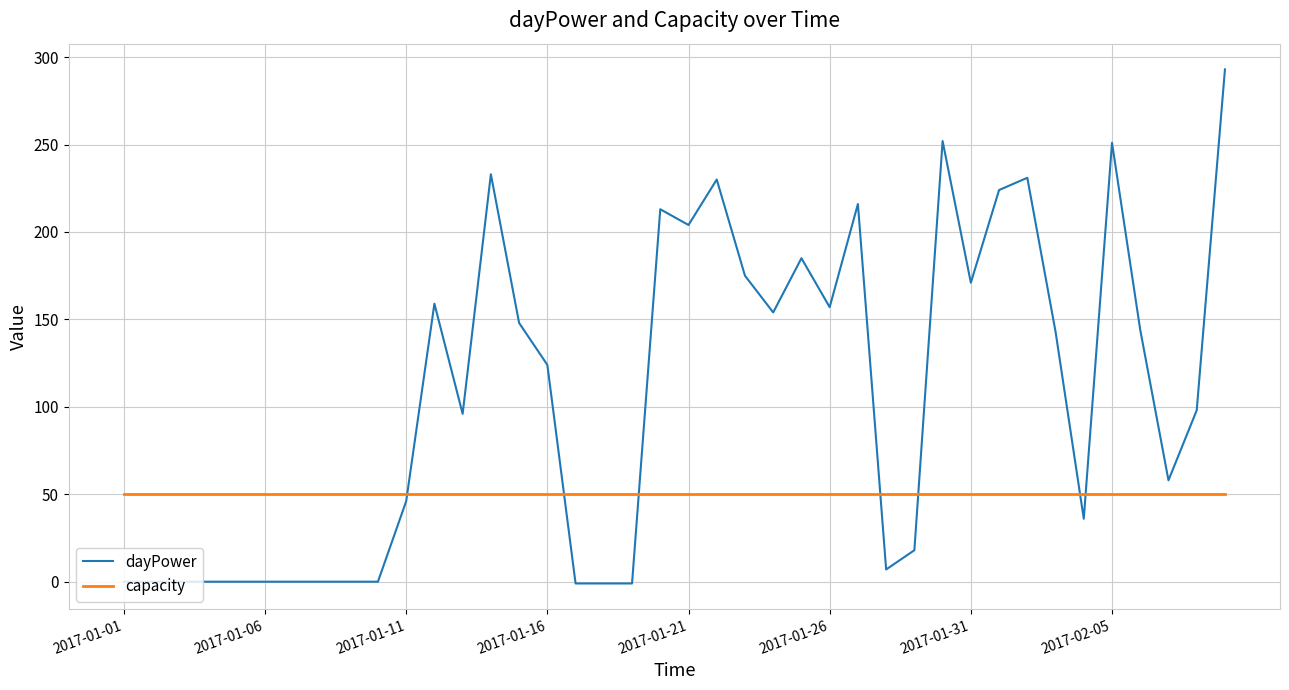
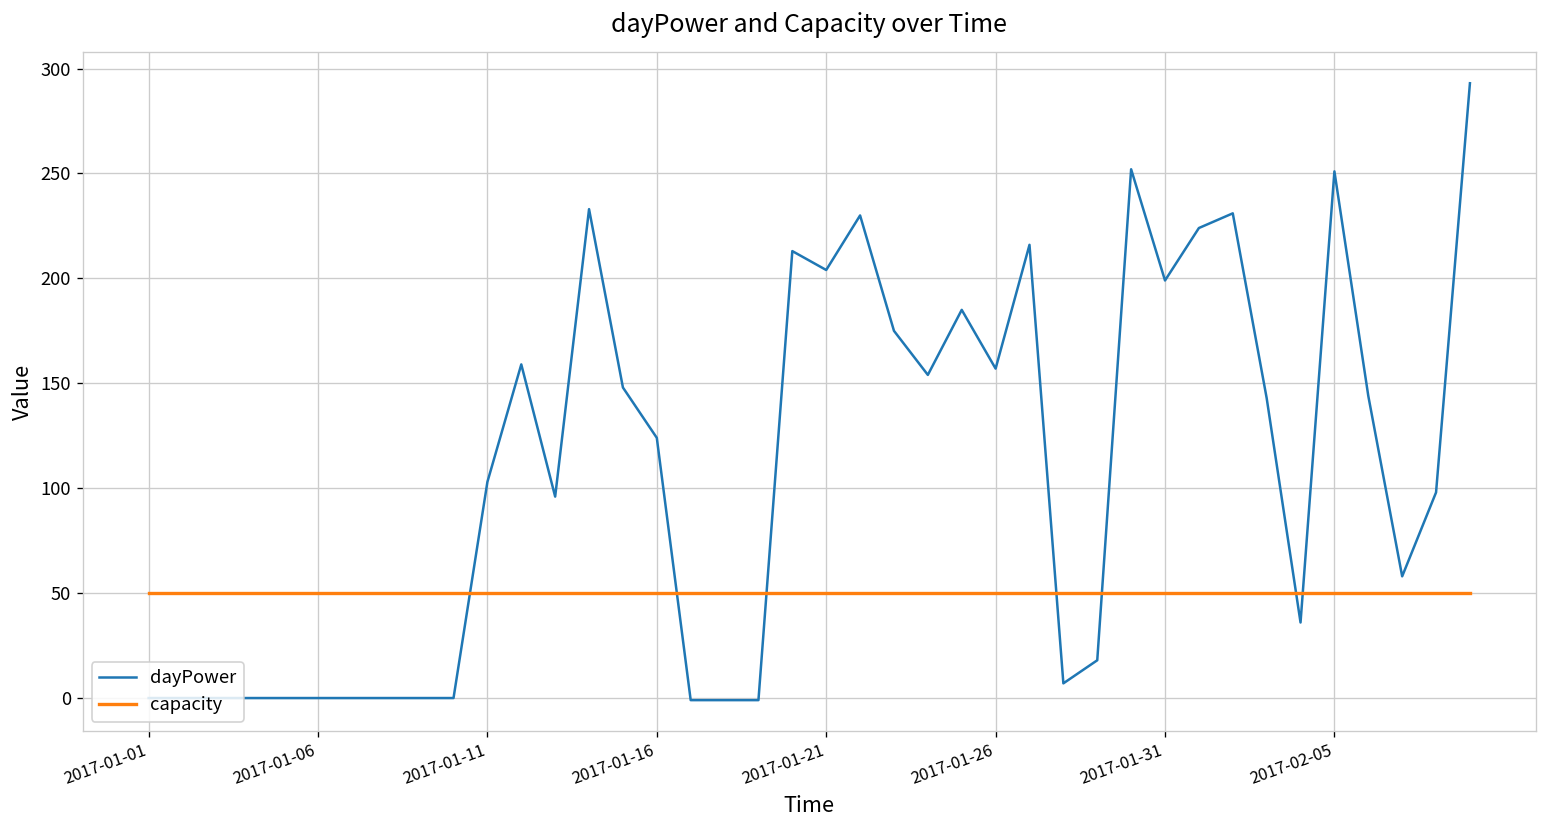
dayPower, 2017-01-11: 46 -> 103
dayPower, 2017-01-31: 171 -> 199
